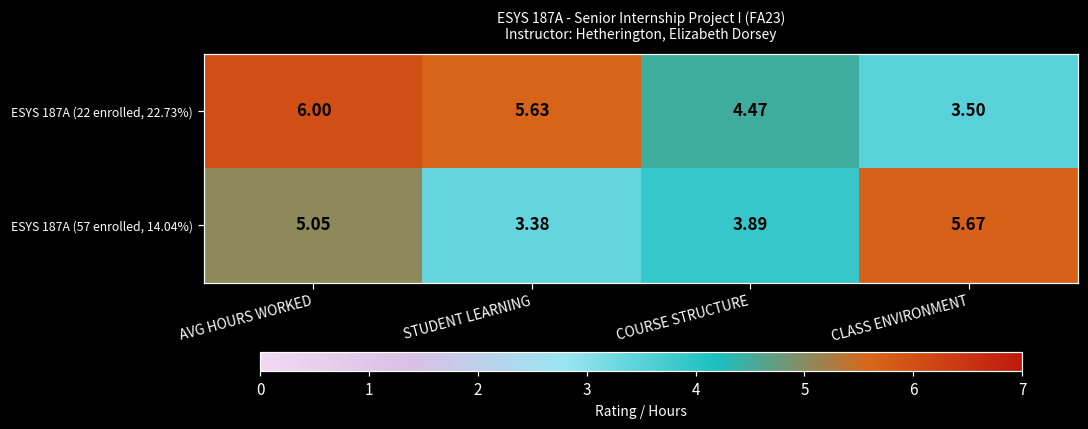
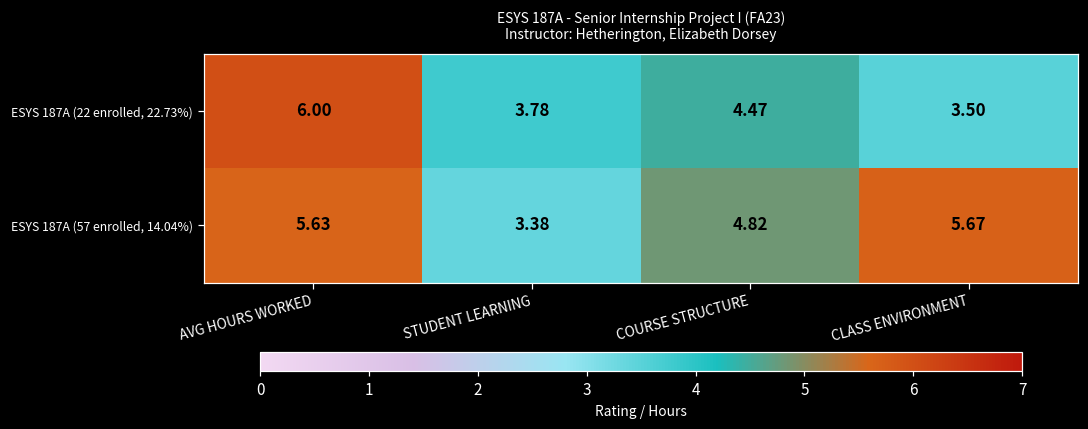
ESYS 187A (22 enrolled, 22.73%), STUDENT LEARNING: 5.63 -> 3.78
ESYS 187A (57 enrolled, 14.04%), AVG HOURS WORKED: 5.05 -> 5.63
ESYS 187A (57 enrolled, 14.04%), COURSE STRUCTURE: 3.89 -> 4.82
